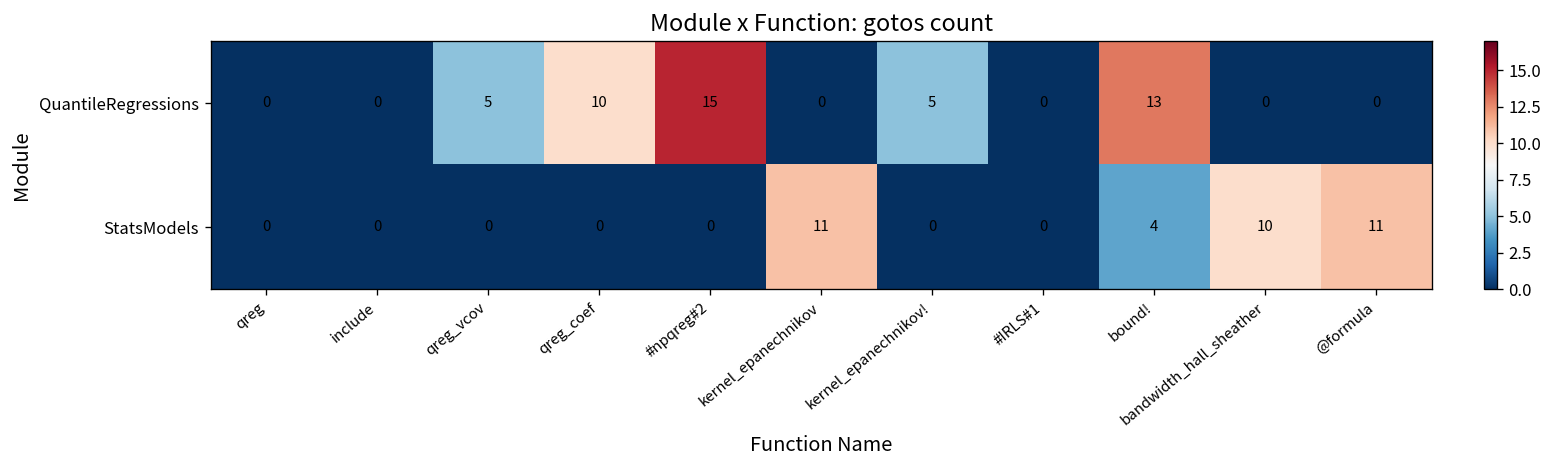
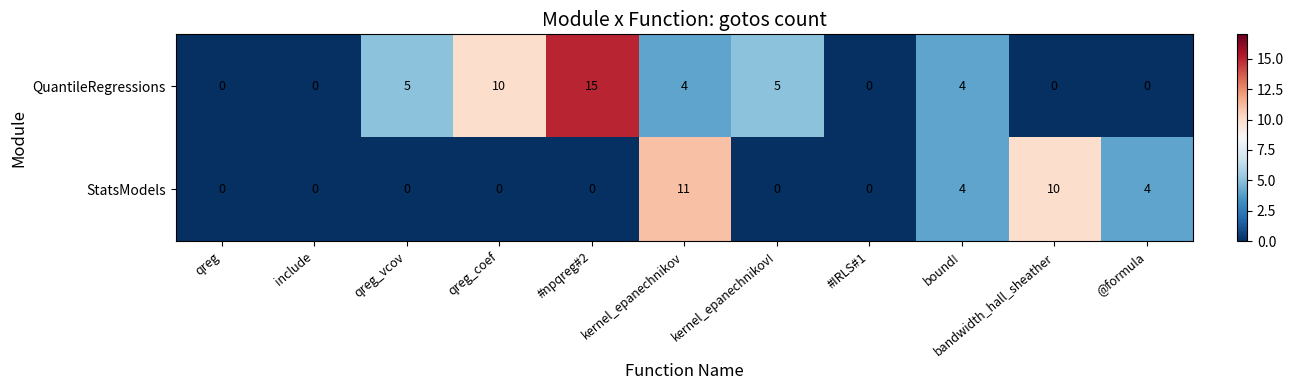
QuantileRegressions, kernel_epanechnikov: 0 -> 4
QuantileRegressions, bound!: 13 -> 4
StatsModels, @formula: 11 -> 4
